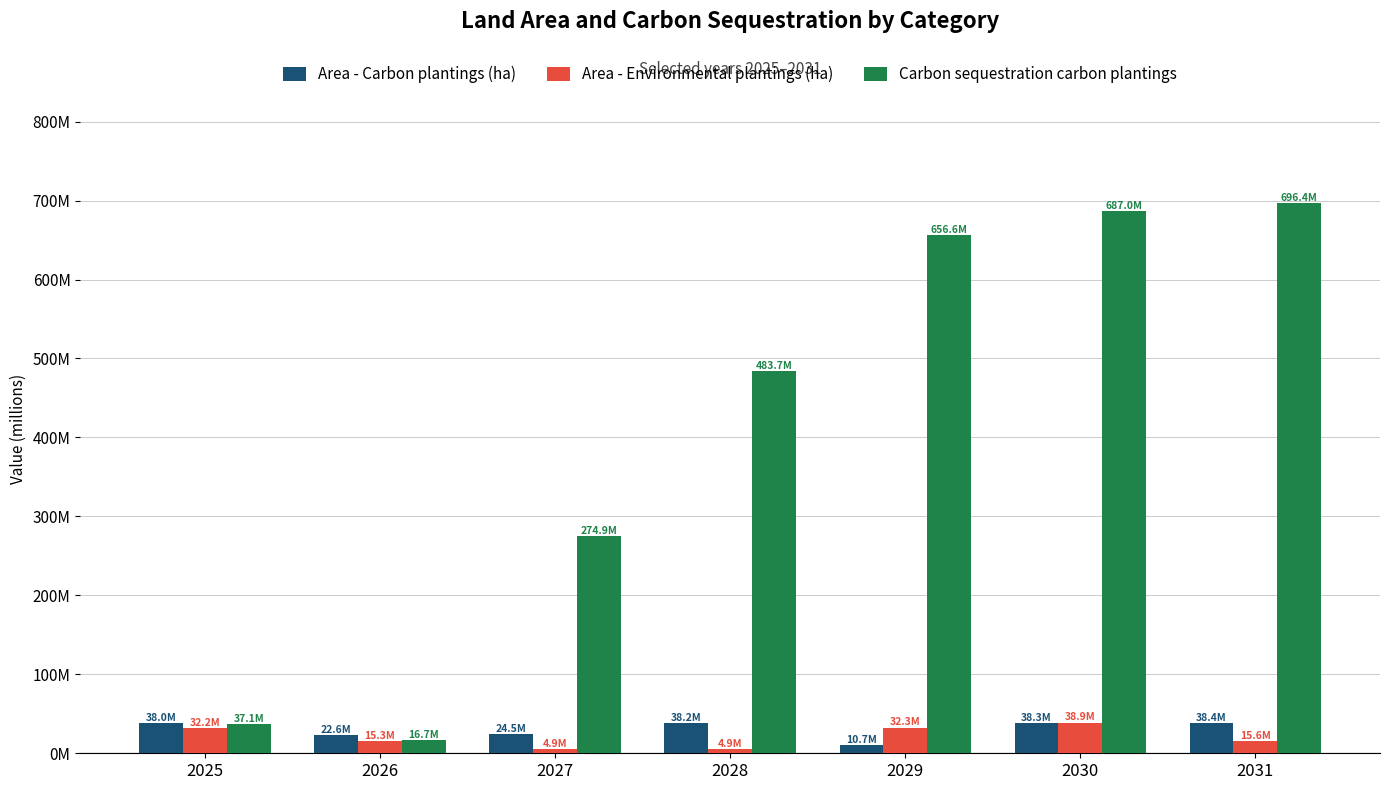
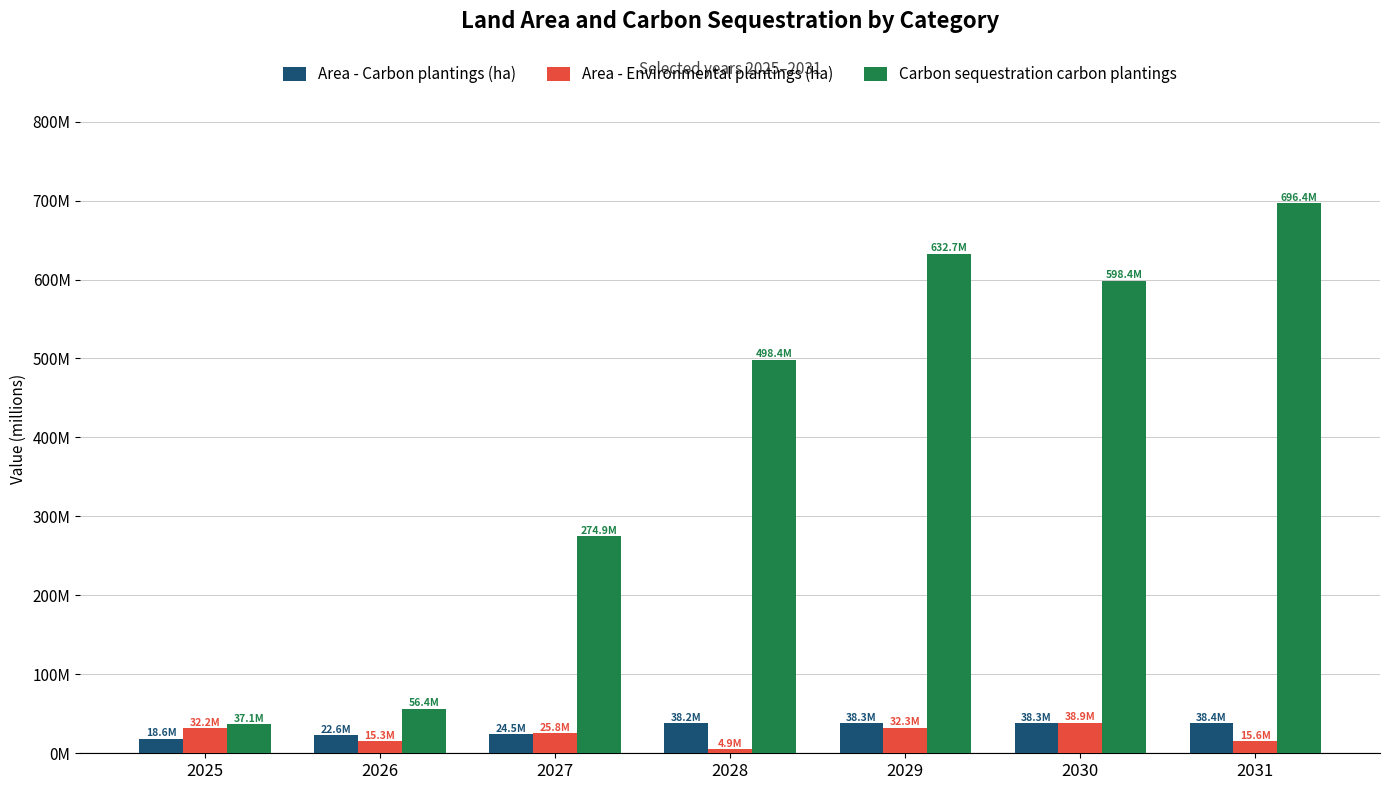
Area - Carbon plantings (ha), 2025: 38.0M -> 18.6M
Carbon sequestration carbon plantings, 2026: 16.7M -> 56.4M
Area - Environmental plantings (ha), 2027: 4.9M -> 25.8M
Carbon sequestration carbon plantings, 2028: 483.7M -> 498.4M
Area - Carbon plantings (ha), 2029: 10.7M -> 38.3M
Carbon sequestration carbon plantings, 2029: 656.6M -> 632.7M
Carbon sequestration carbon plantings, 2030: 687.0M -> 598.4M
